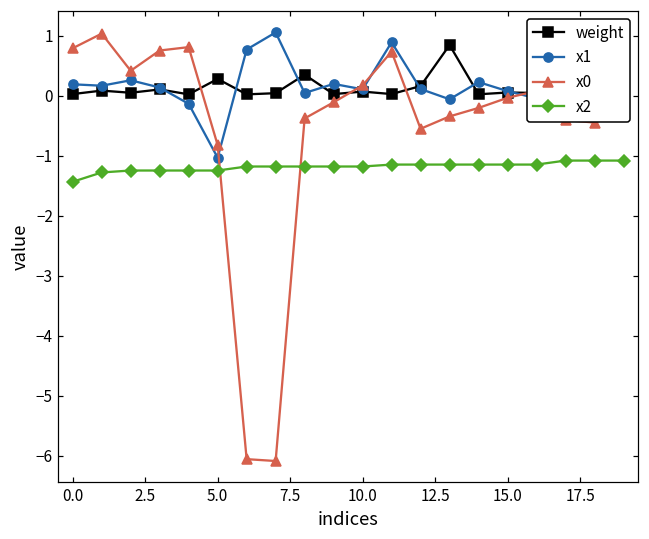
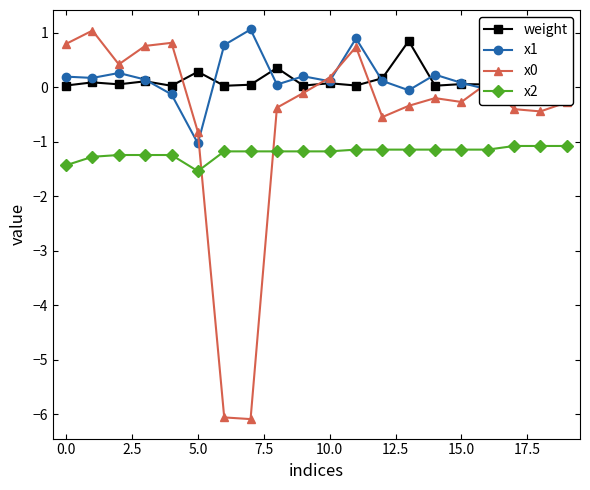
x2, 5.0: -1.2 -> -1.5
x0, 15.0: 0.0 -> -0.3
